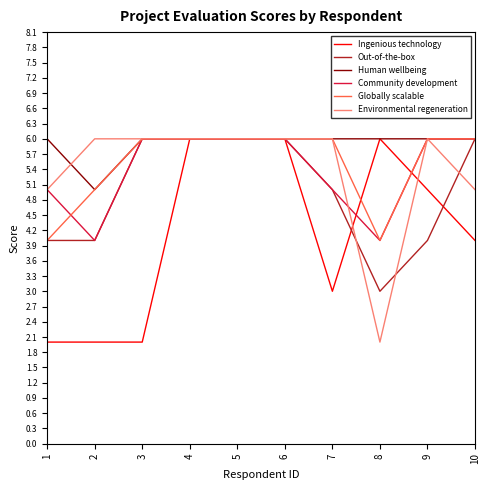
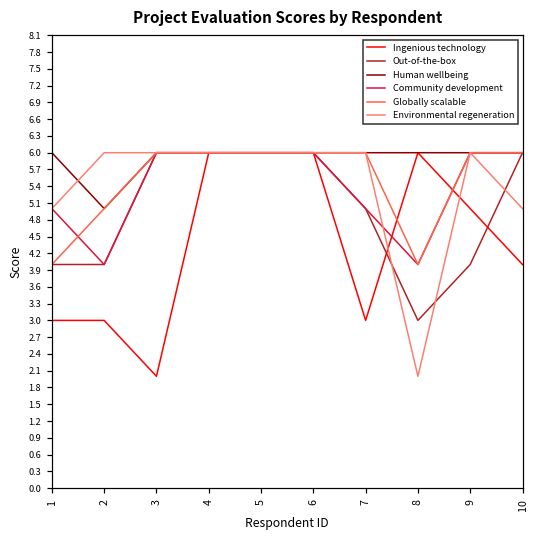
Ingenious technology, 1: 2 -> 3
Ingenious technology, 2: 2 -> 3
